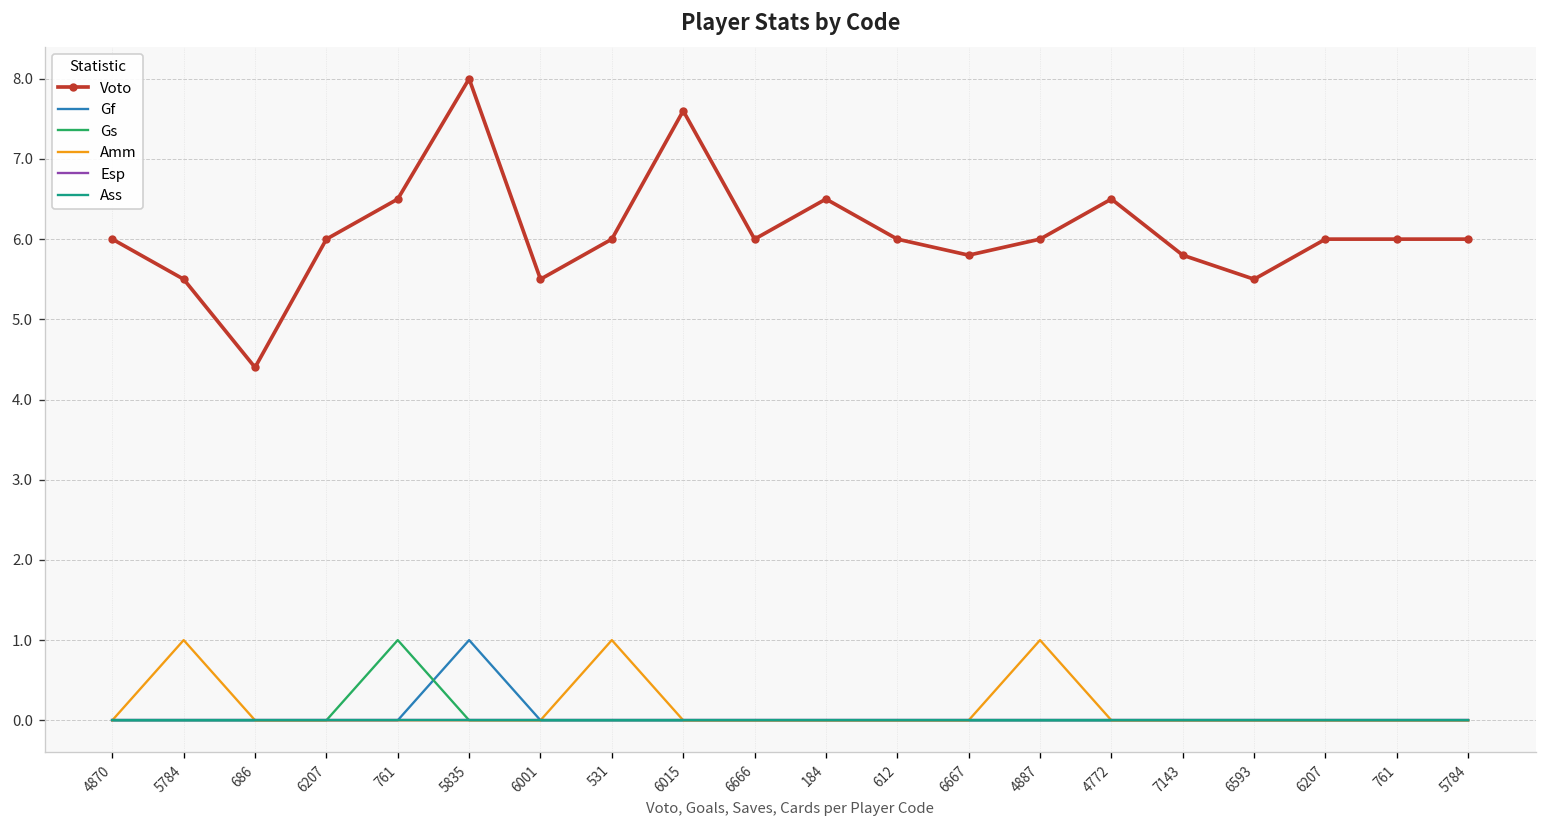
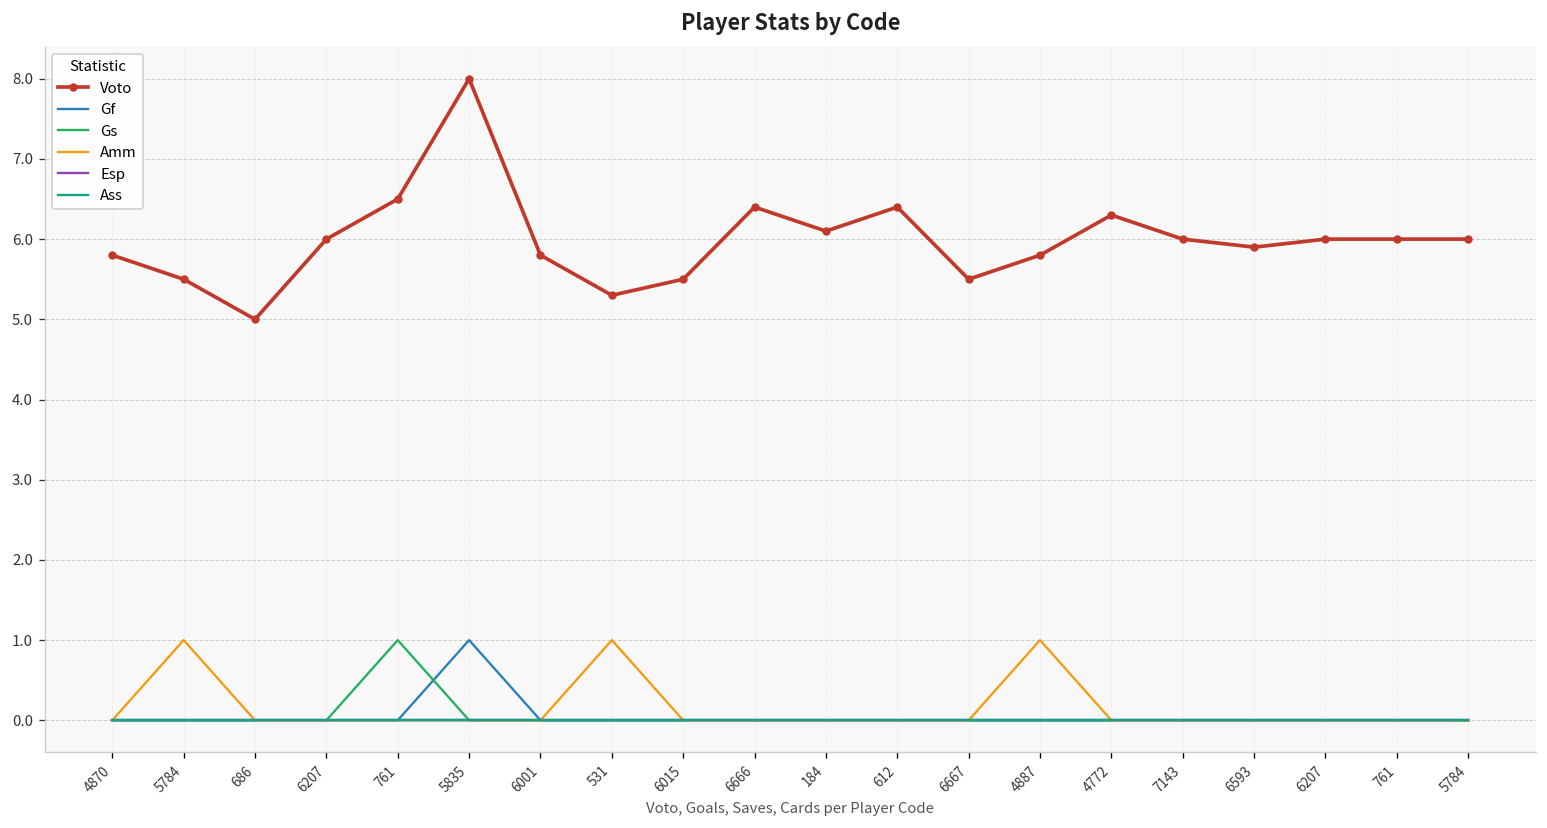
Voto, 4870: 6.0 -> 5.8
Voto, 686: 4.4 -> 5.0
Voto, 6001: 5.5 -> 5.8
Voto, 531: 6.0 -> 5.3
Voto, 6015: 7.6 -> 5.5
Voto, 6666: 6.0 -> 6.4
Voto, 184: 6.5 -> 6.1
Voto, 612: 6.0 -> 6.4
Voto, 6667: 5.8 -> 5.5
Voto, 4887: 6.0 -> 5.8
Voto, 4772: 6.5 -> 6.3
Voto, 7143: 5.8 -> 6.0
Voto, 6593: 5.5 -> 5.9
